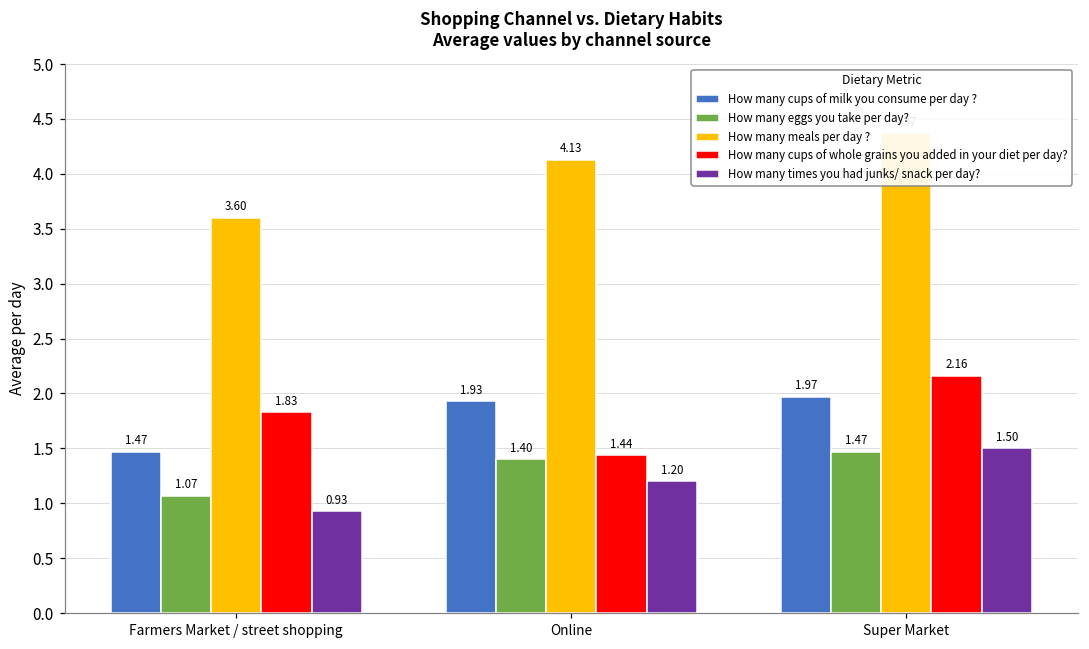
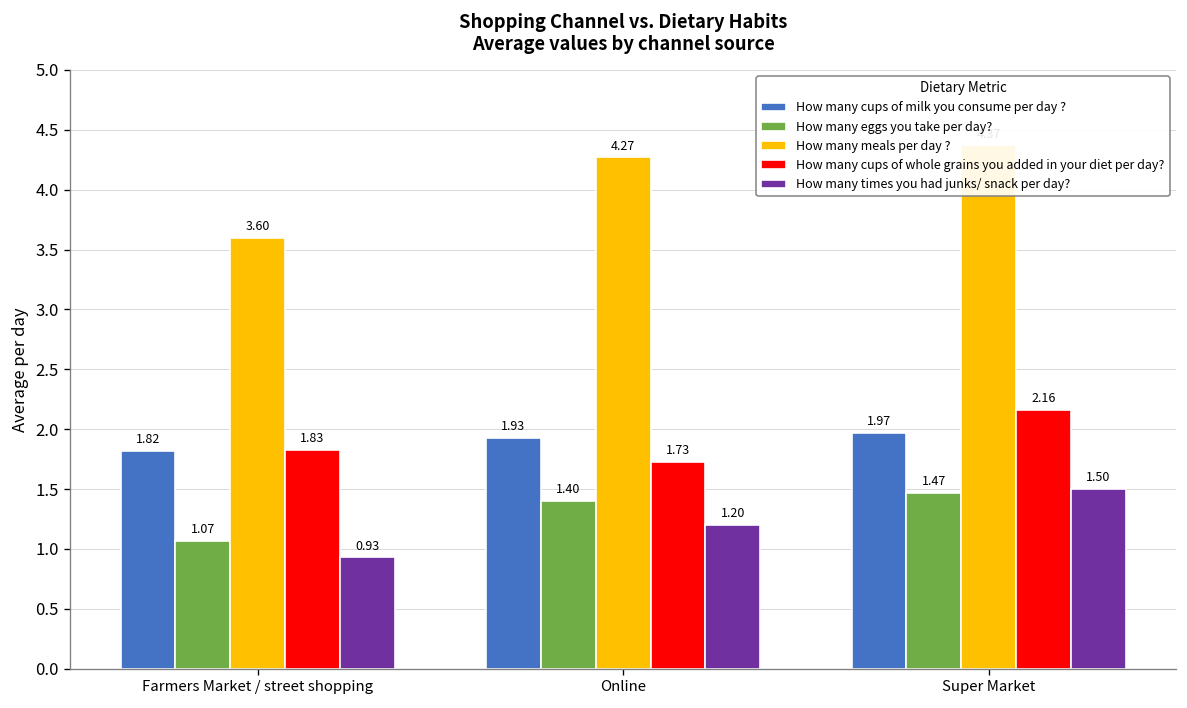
How many cups of milk you consume per day ?, Farmers Market / street shopping: 1.47 -> 1.82
How many meals per day ?, Online: 4.13 -> 4.27
How many cups of whole grains you added in your diet per day?, Online: 1.44 -> 1.73
